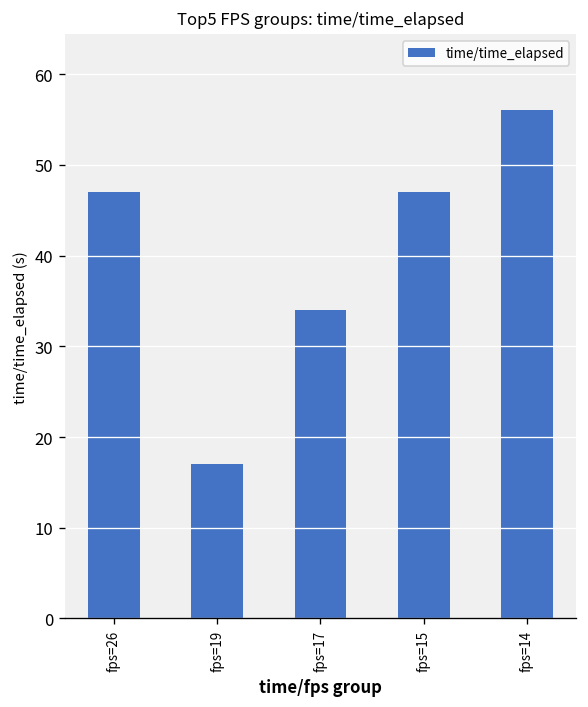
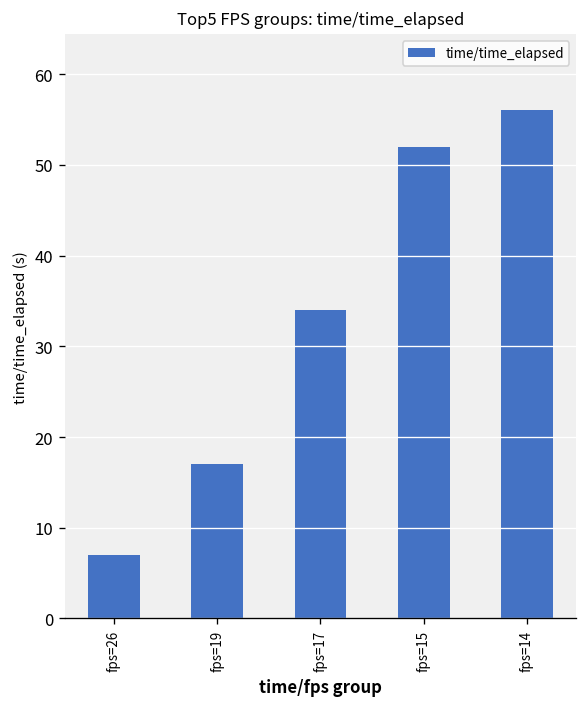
fps=26: 47 -> 7
fps=15: 47 -> 52
